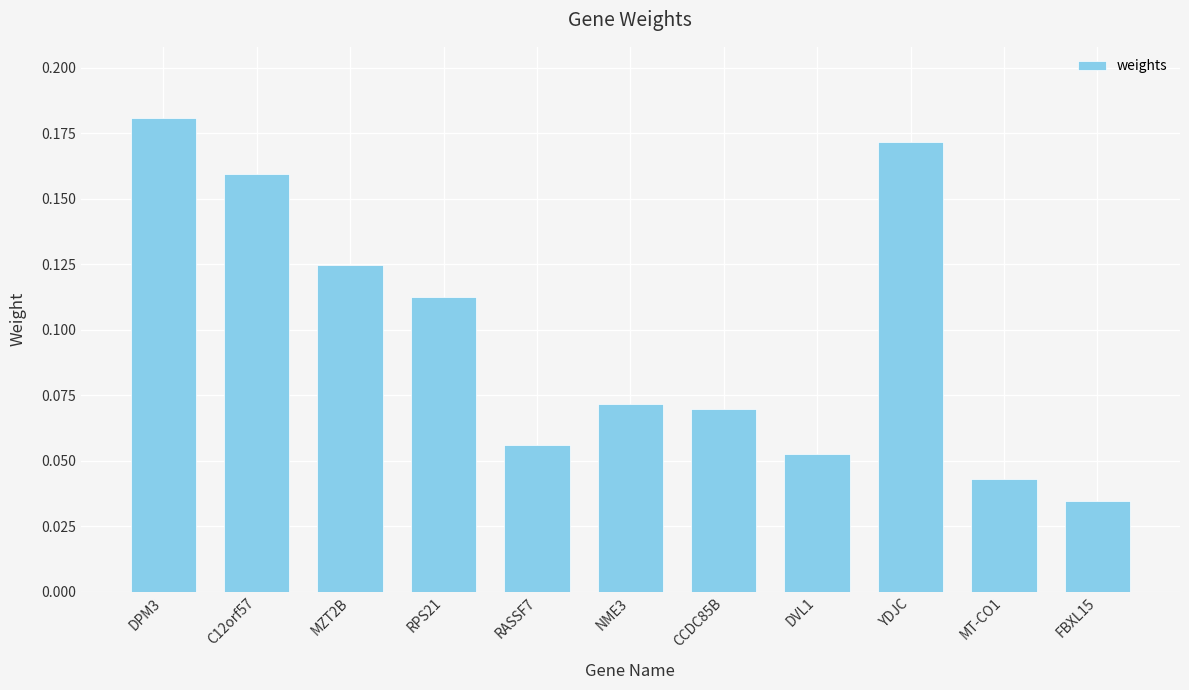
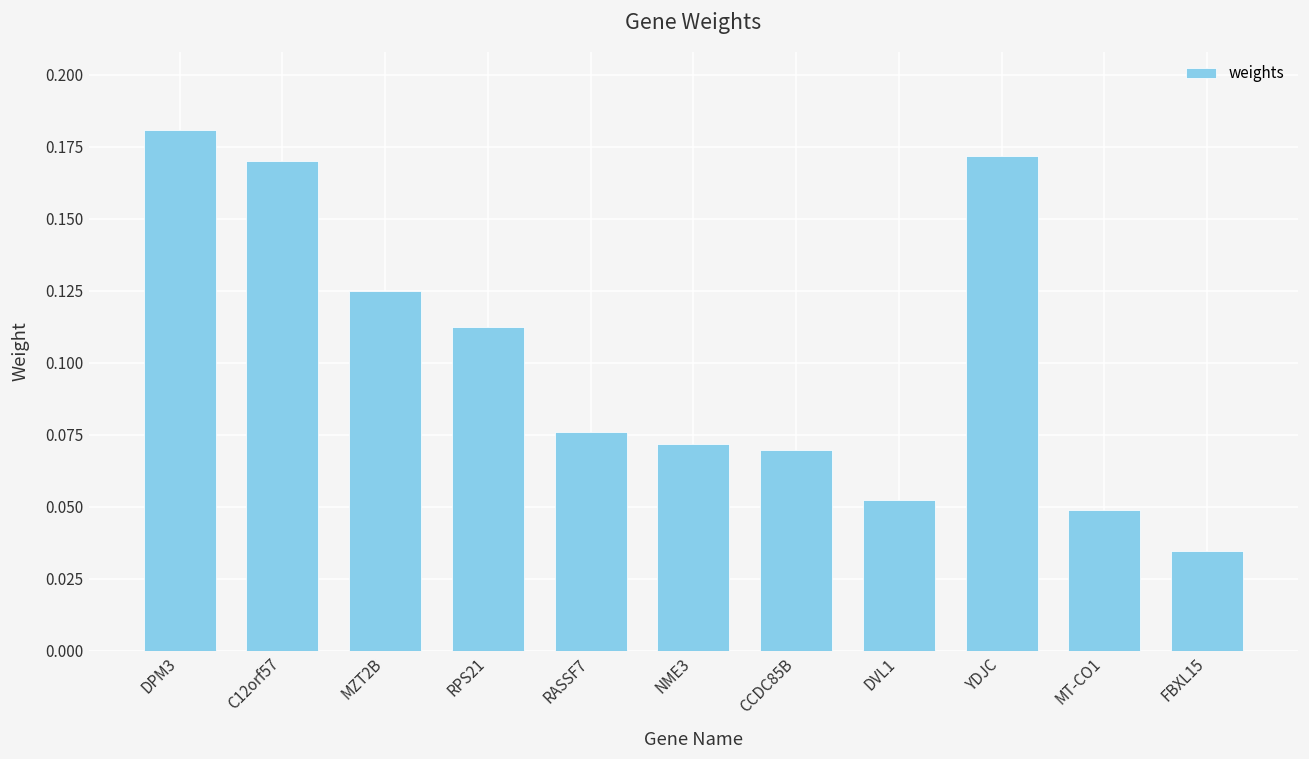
C12orf57: 0.159 -> 0.170
RASSF7: 0.056 -> 0.076
MT-CO1: 0.043 -> 0.049
